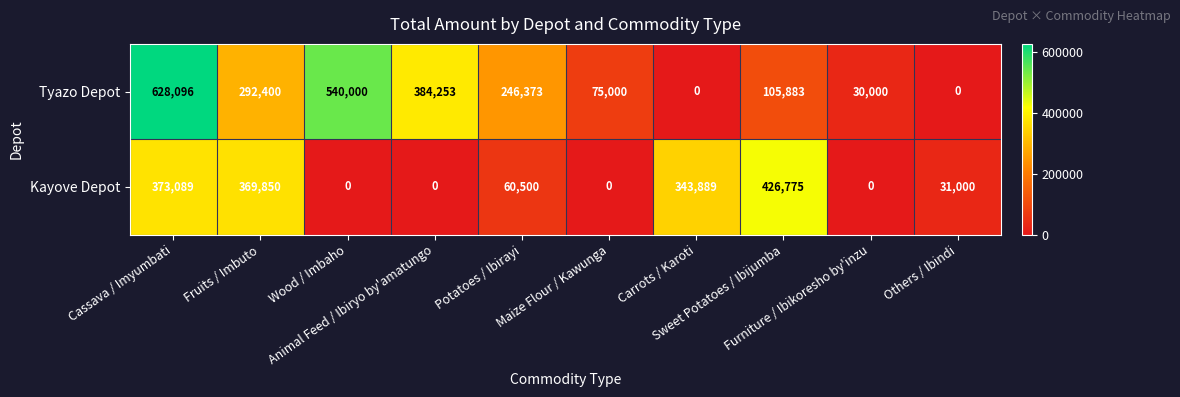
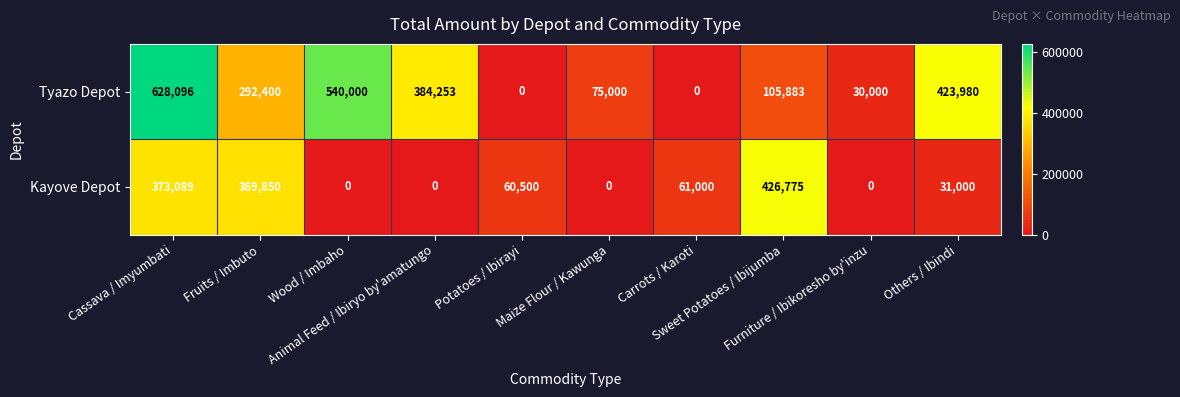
Tyazo Depot, Potatoes / Ibirayi: 246,373 -> 0
Tyazo Depot, Others / Ibindi: 0 -> 423,980
Kayove Depot, Carrots / Karoti: 343,889 -> 61,000
